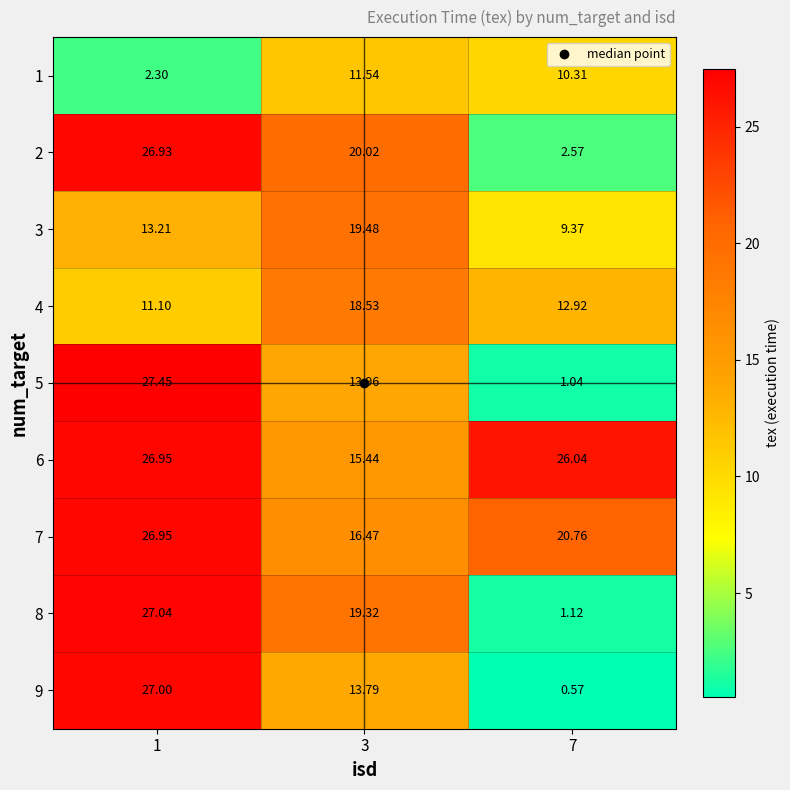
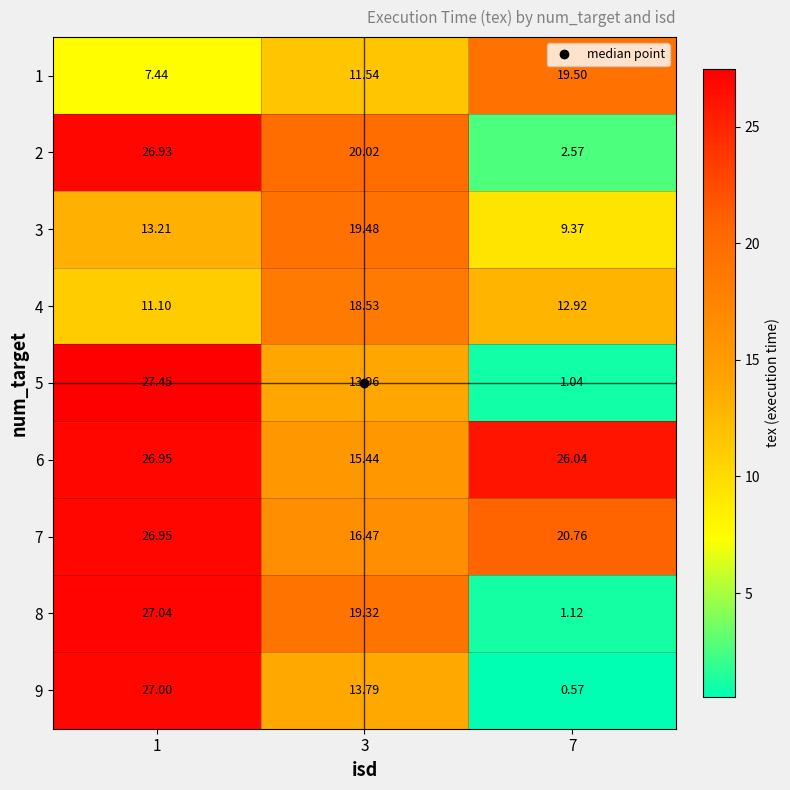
1, 1: 2.30 -> 7.44
1, 7: 10.31 -> 19.50
